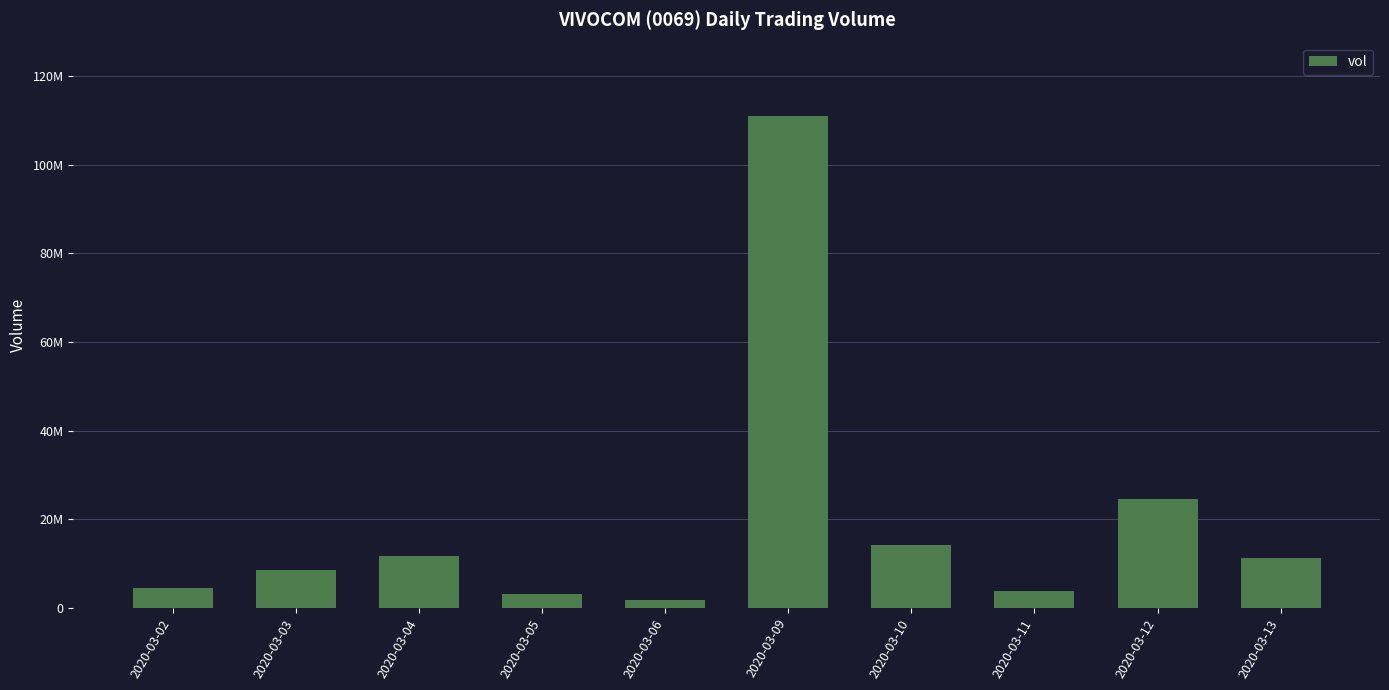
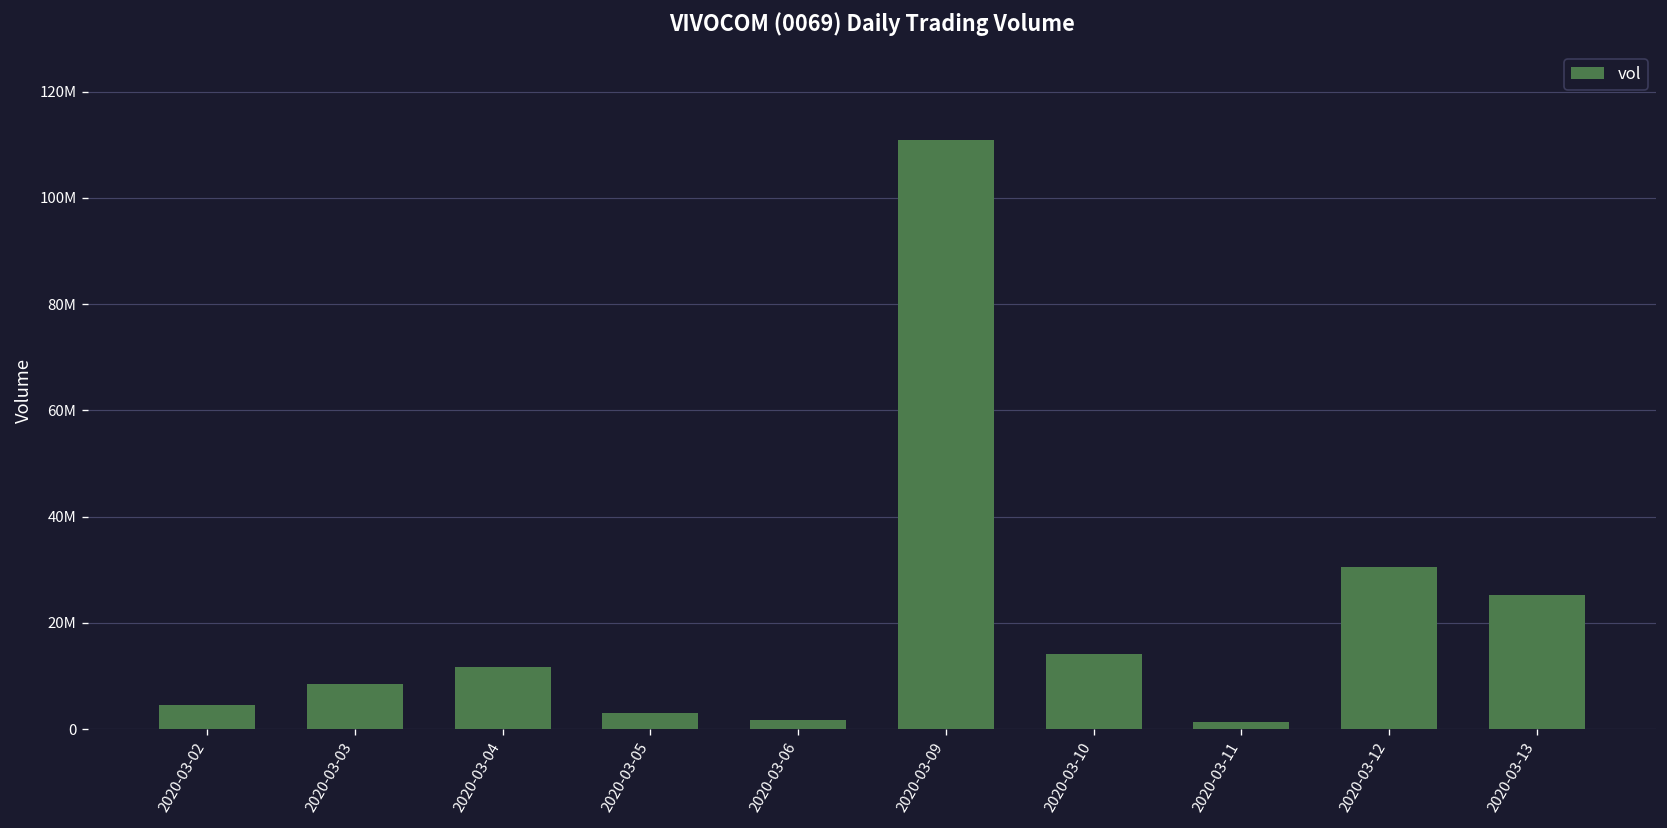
2020-03-11: 4000000 -> 1000000
2020-03-12: 24000000 -> 31000000
2020-03-13: 11000000 -> 25000000
